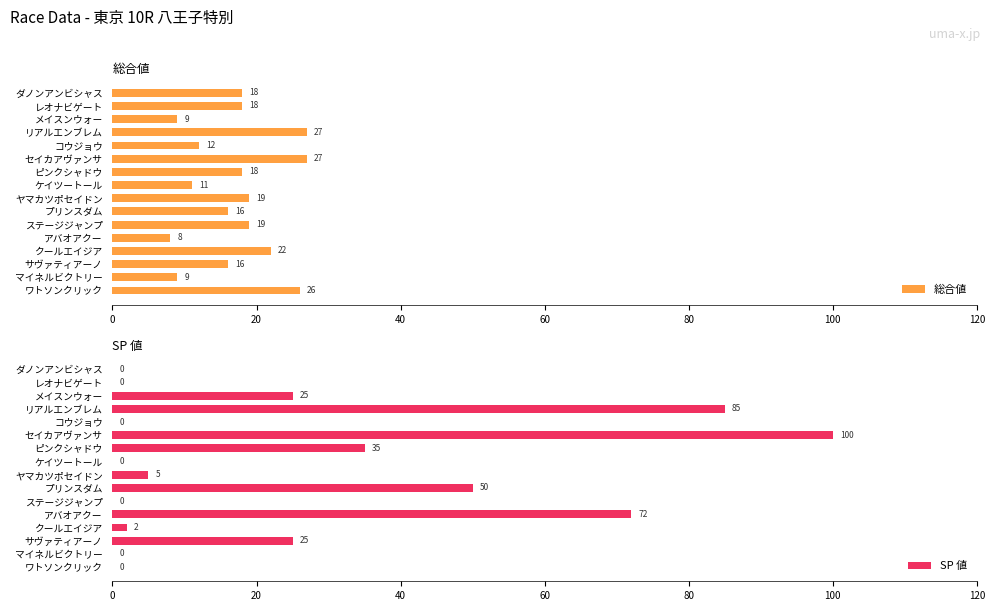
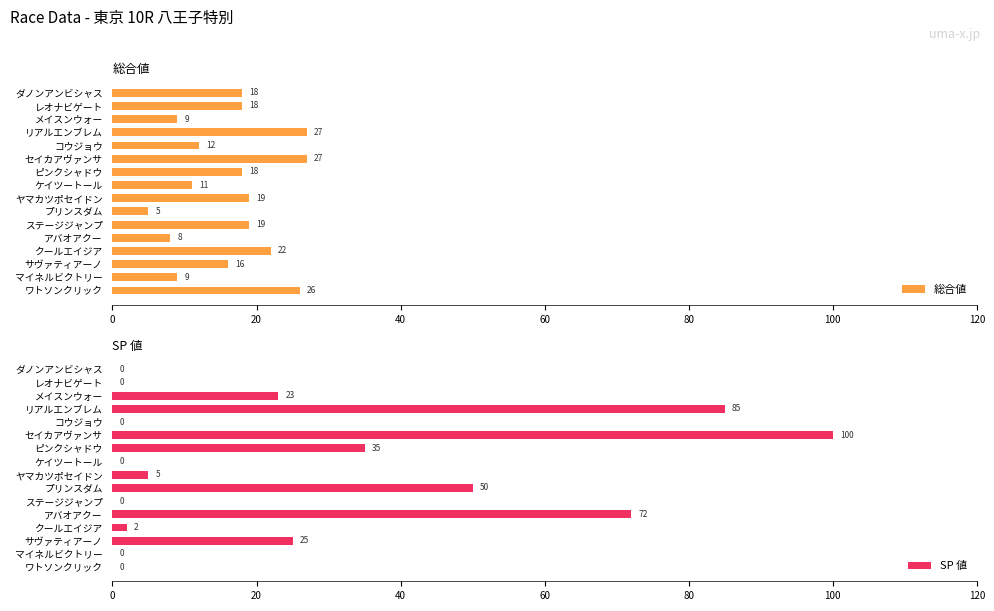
総合値, プリンスダム: 16 -> 5
SP 値, メイスンウォー: 25 -> 23
